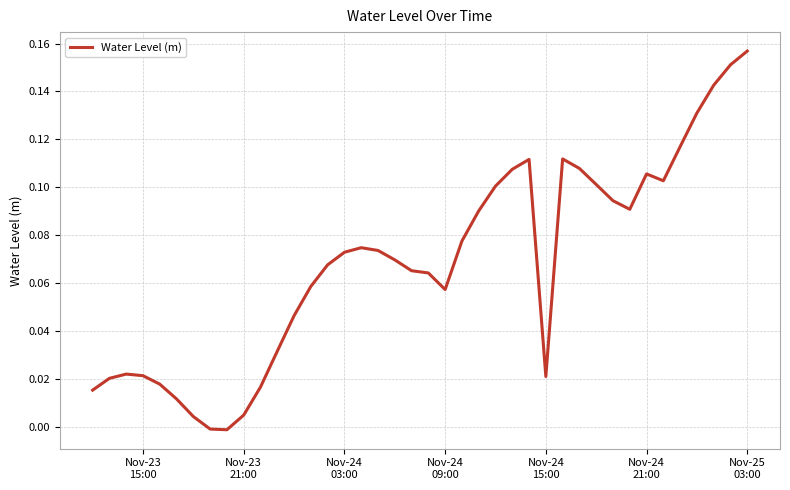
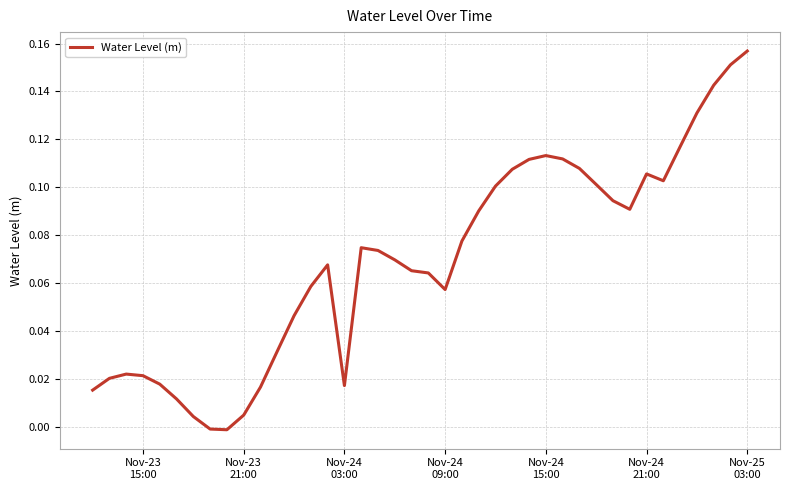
Nov-24 03:00: 0.073 -> 0.017
Nov-24 15:00: 0.021 -> 0.113
